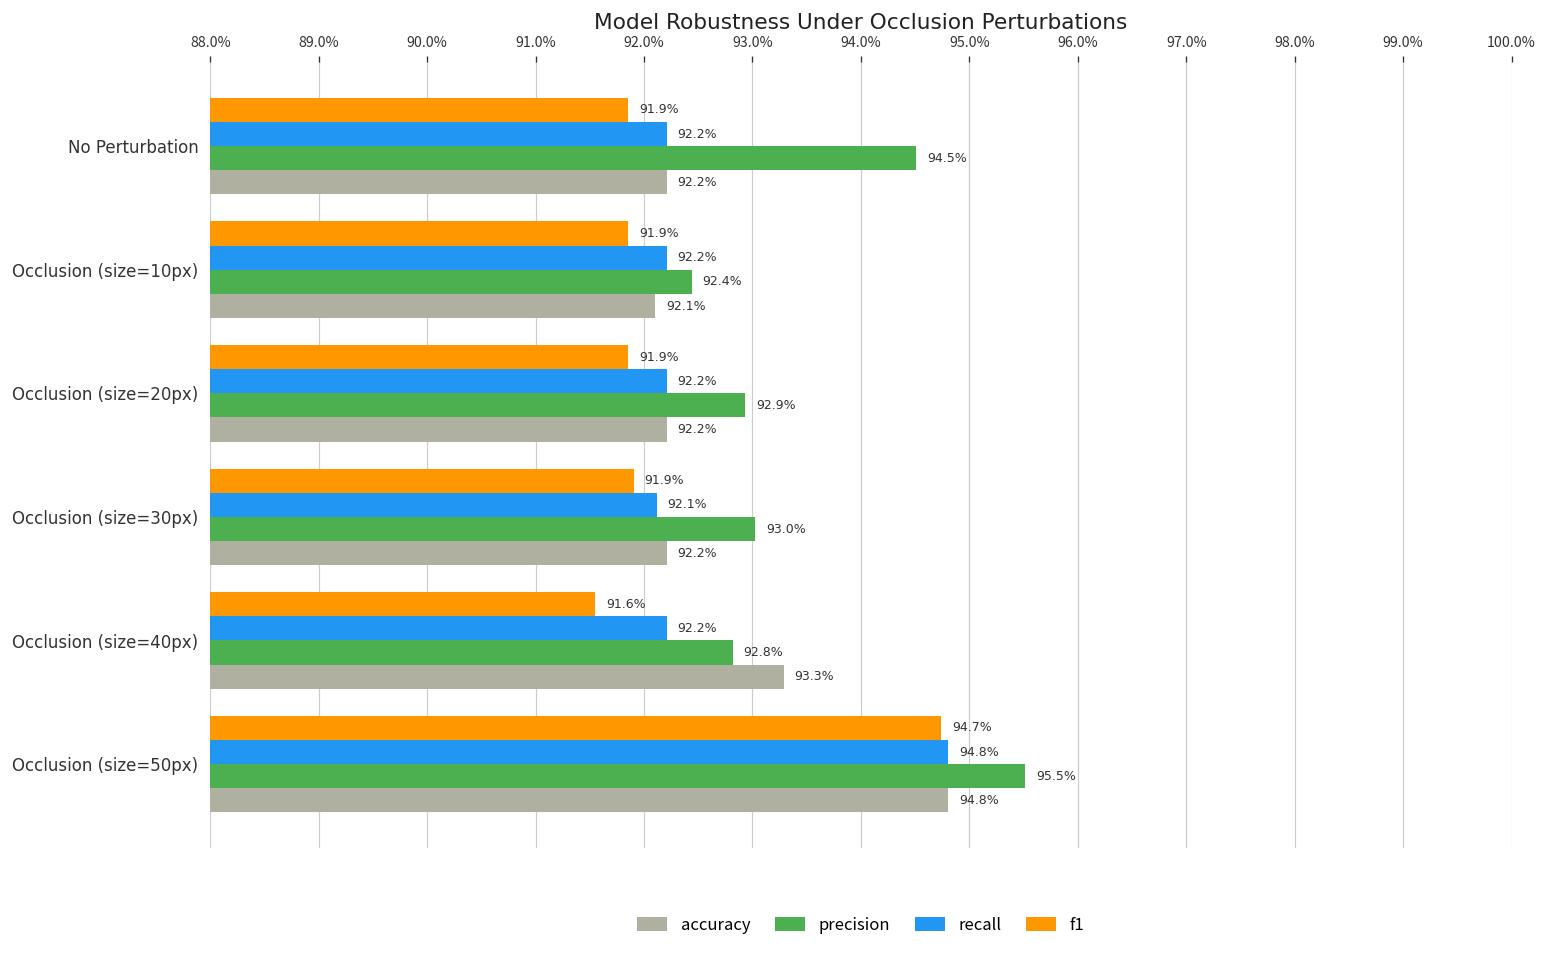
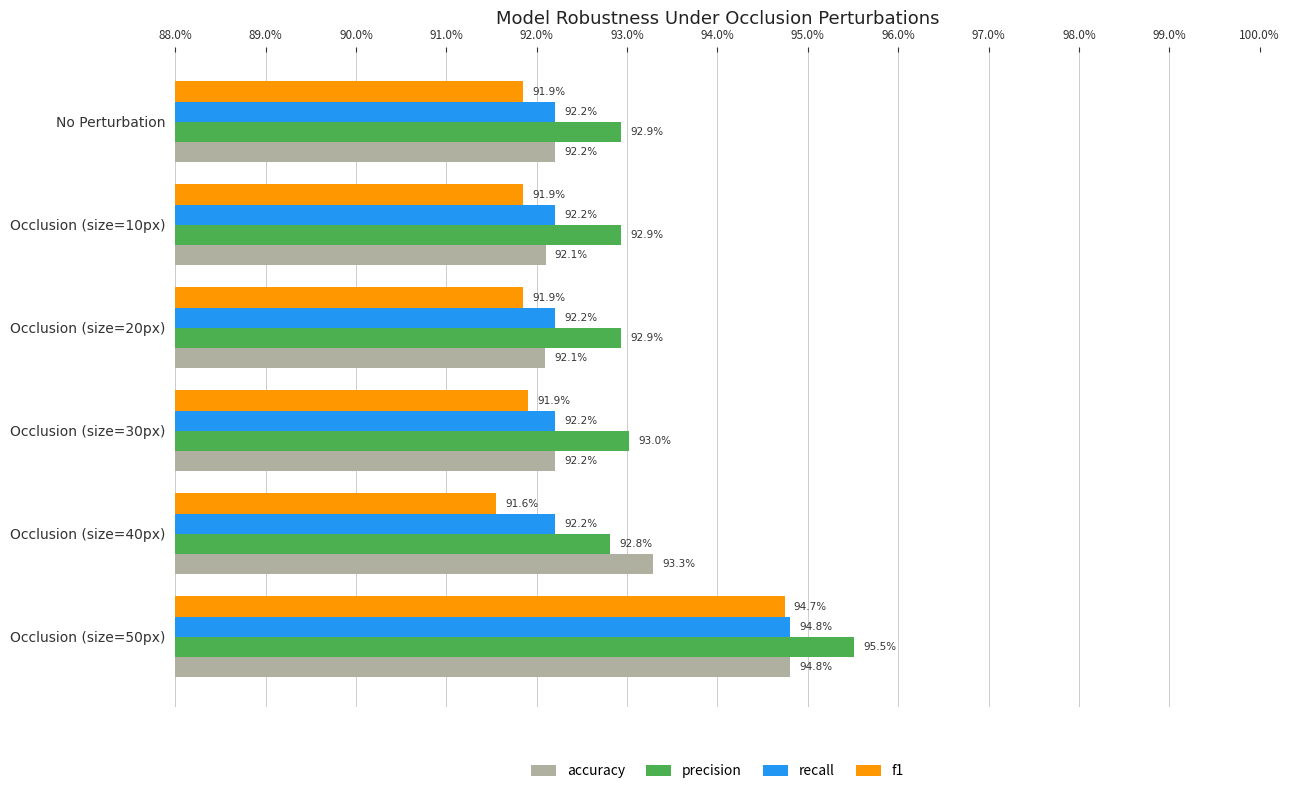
precision, No Perturbation: 94.5% -> 92.9%
precision, Occlusion (size=10px): 92.4% -> 92.9%
accuracy, Occlusion (size=20px): 92.2% -> 92.1%
recall, Occlusion (size=30px): 92.1% -> 92.2%
